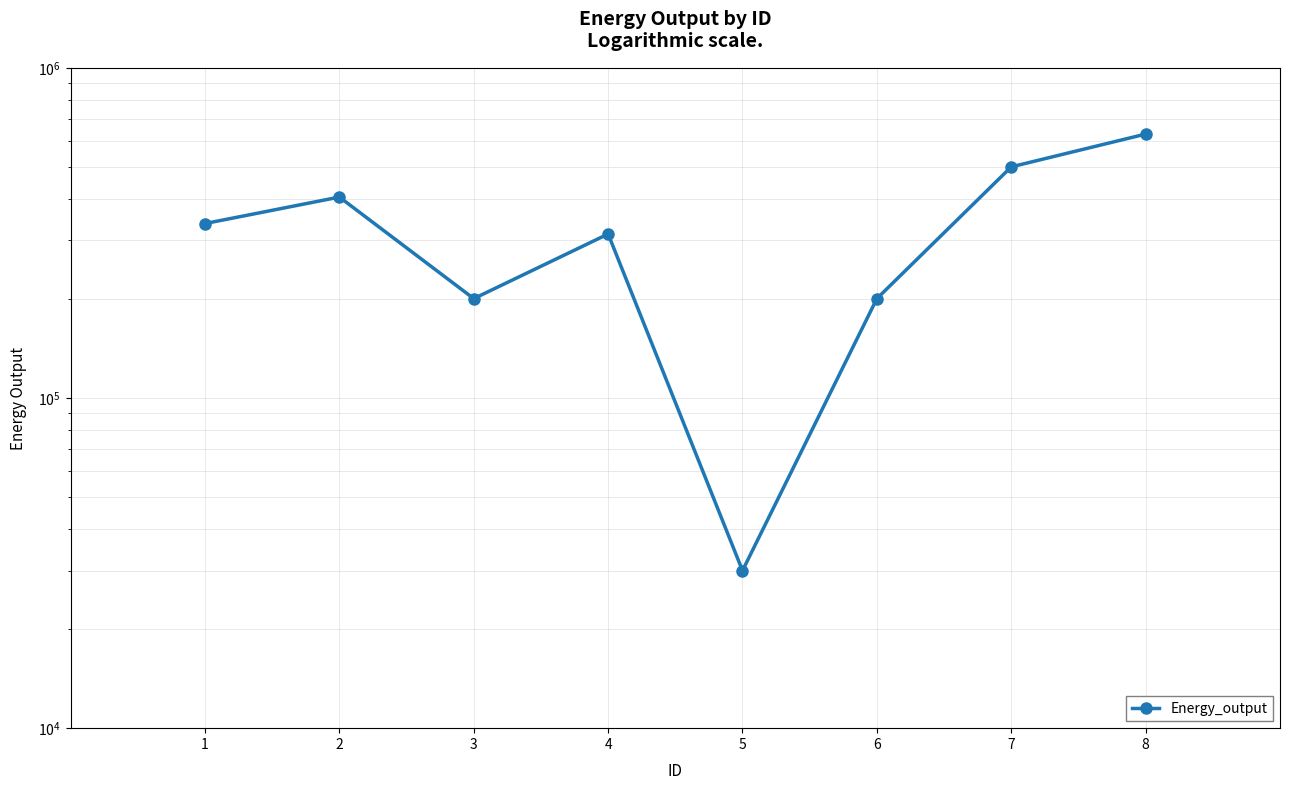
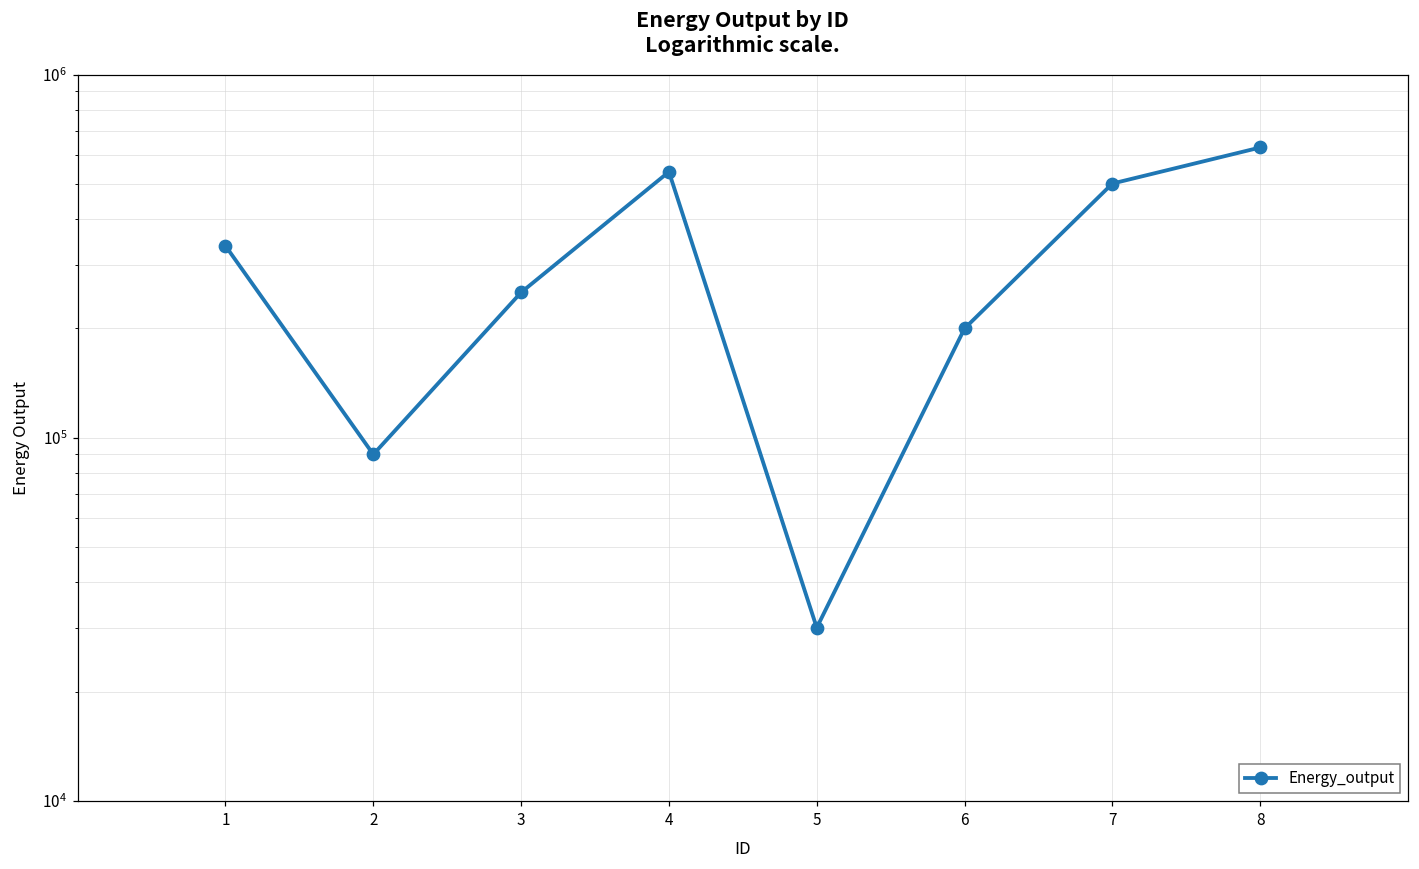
2: 410000 -> 90000
3: 200000 -> 250000
4: 310000 -> 540000
